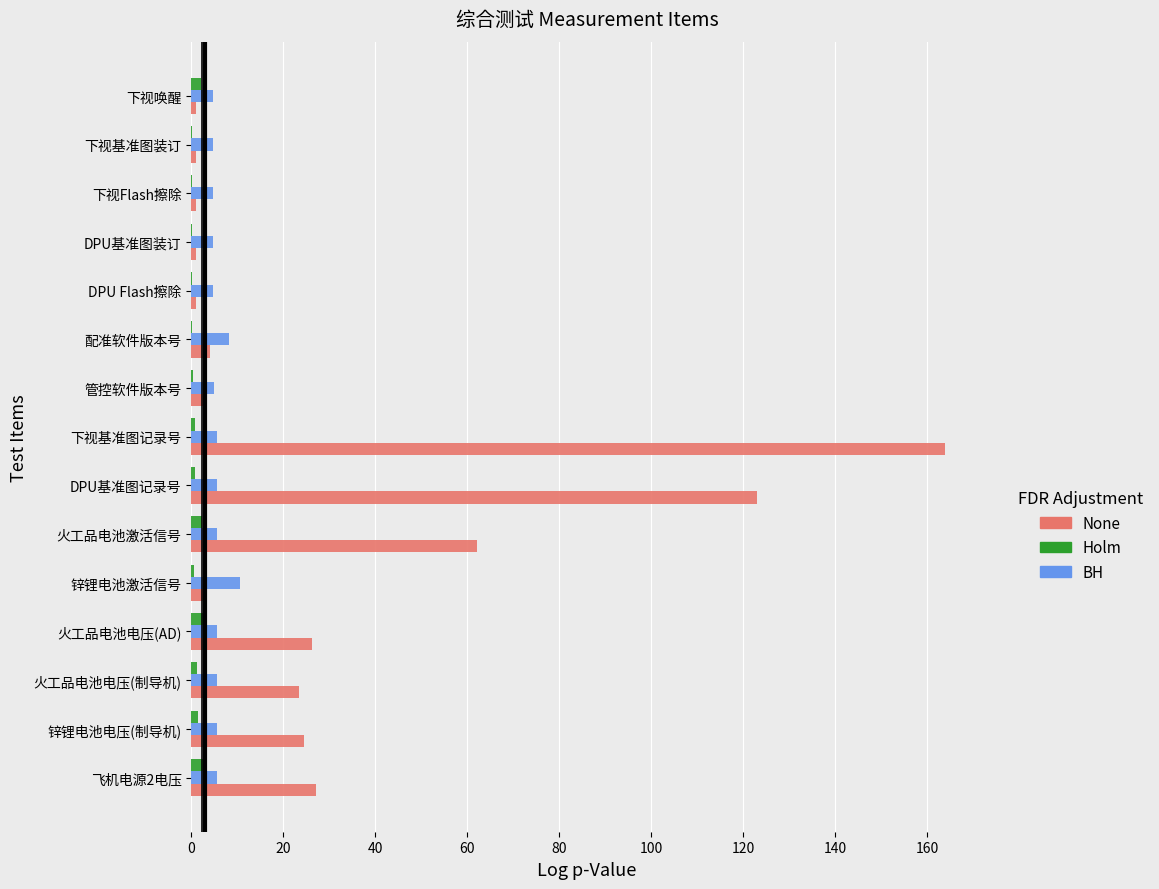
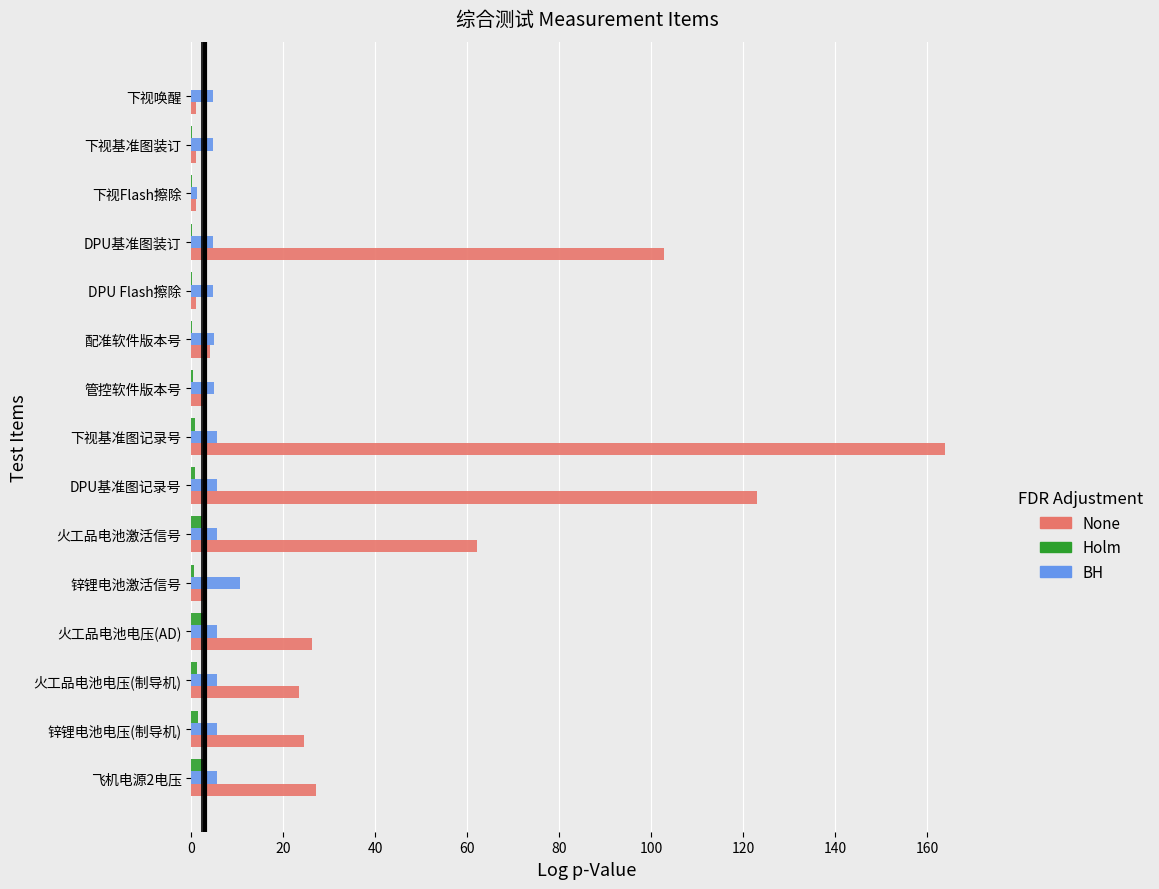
Holm, 下视唤醒: 2 -> 0
BH, 下视Flash擦除: 5 -> 1
None, DPU基准图装订: 1 -> 103
BH, 配准软件版本号: 8 -> 5
